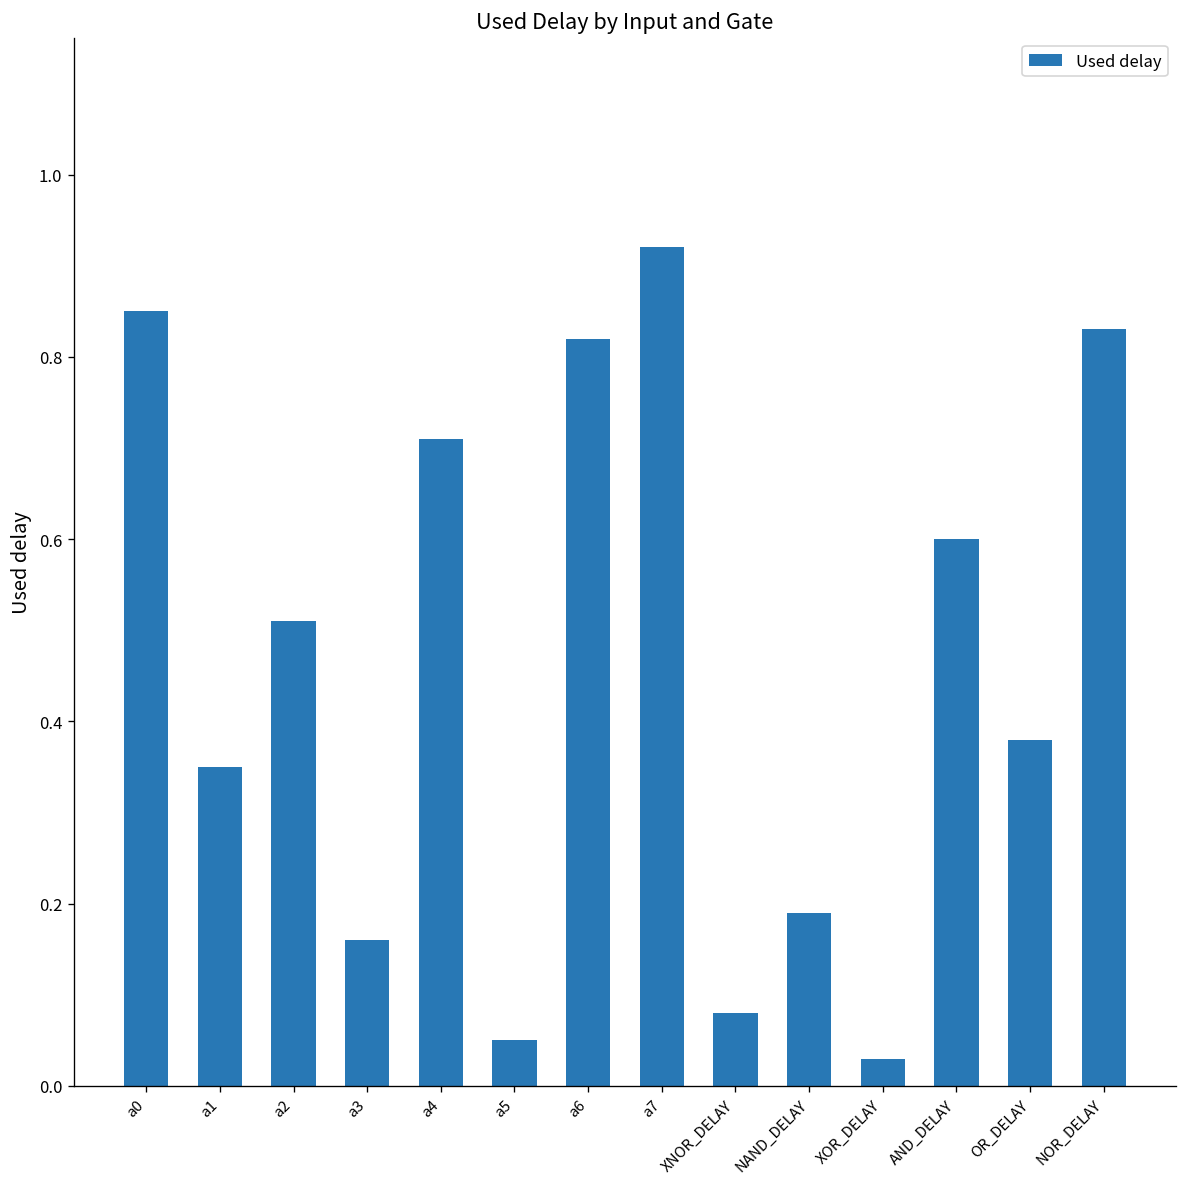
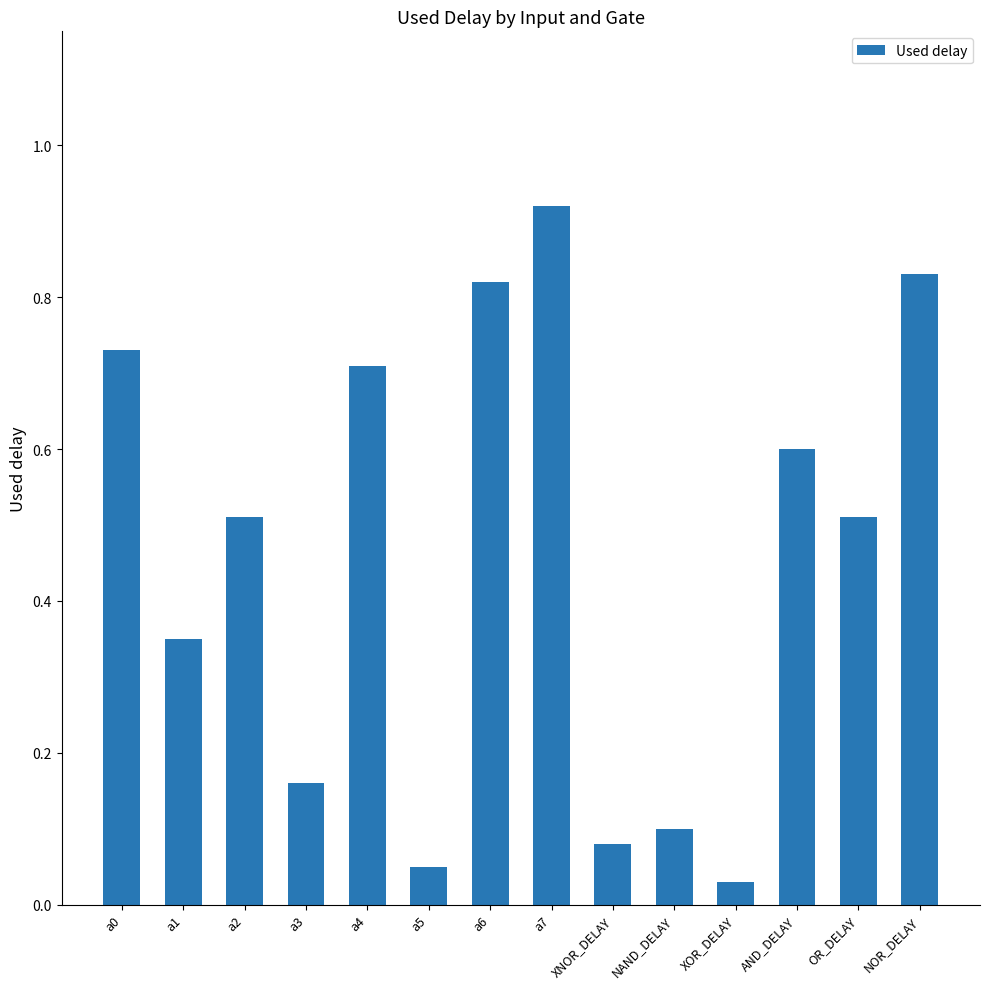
a0: 0.85 -> 0.73
NAND_DELAY: 0.19 -> 0.10
OR_DELAY: 0.38 -> 0.51
